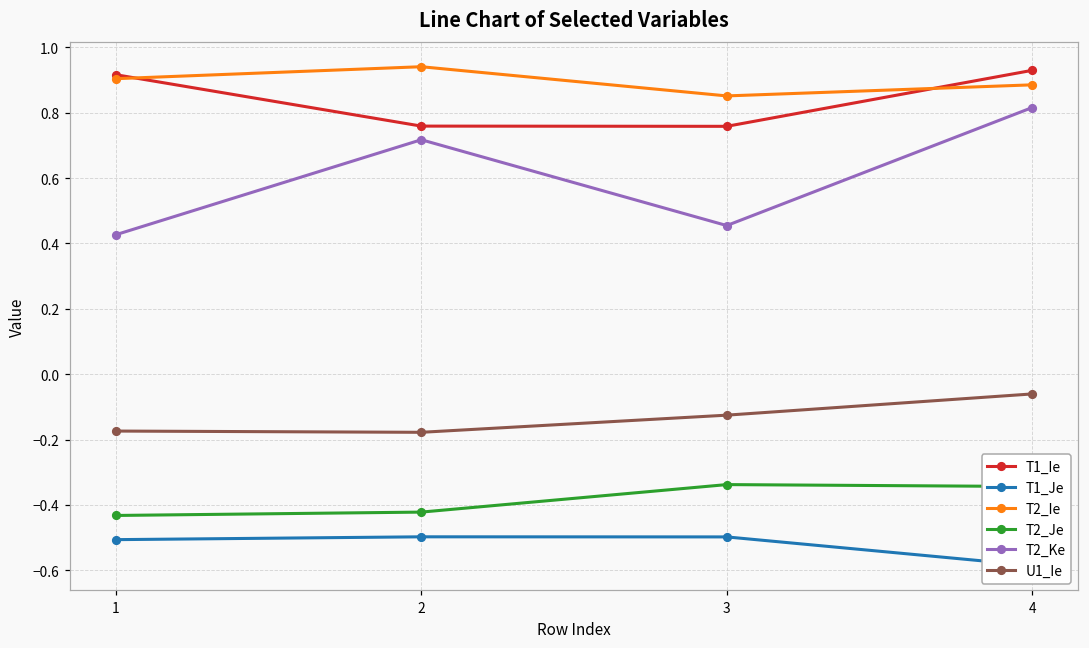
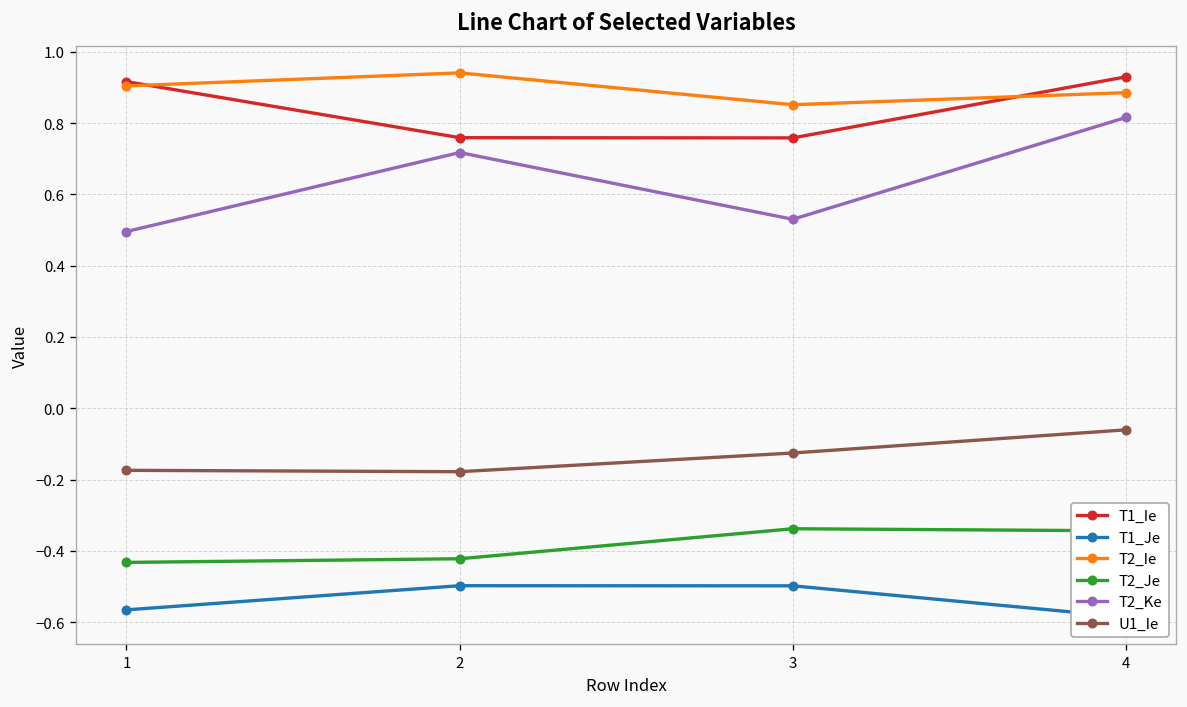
T1_Je, 1: -0.51 -> -0.57
T2_Ke, 1: 0.43 -> 0.50
T2_Ke, 3: 0.45 -> 0.53
